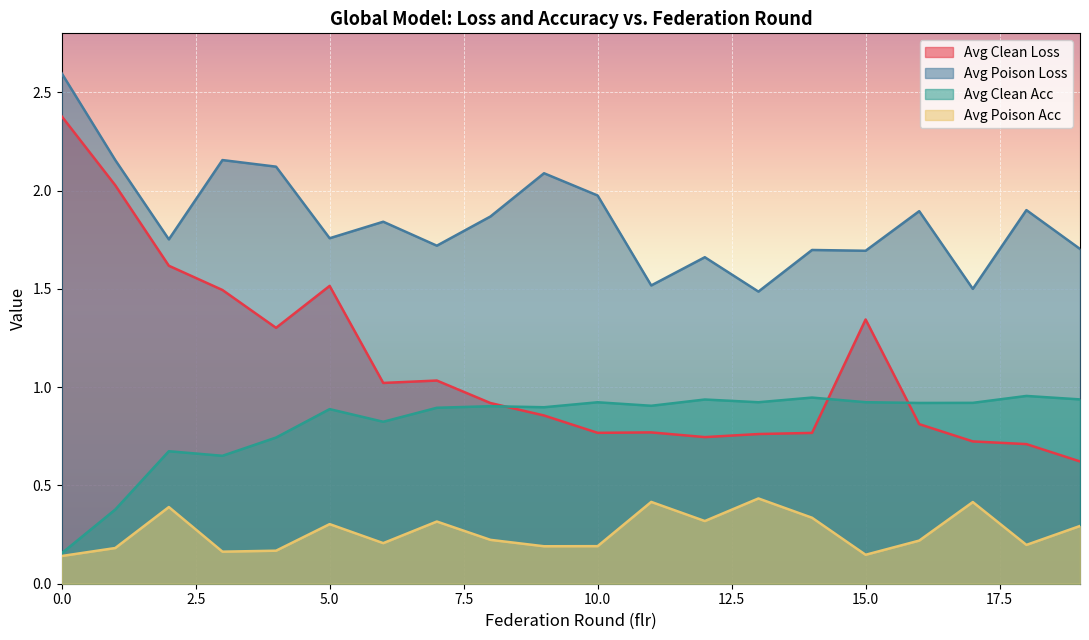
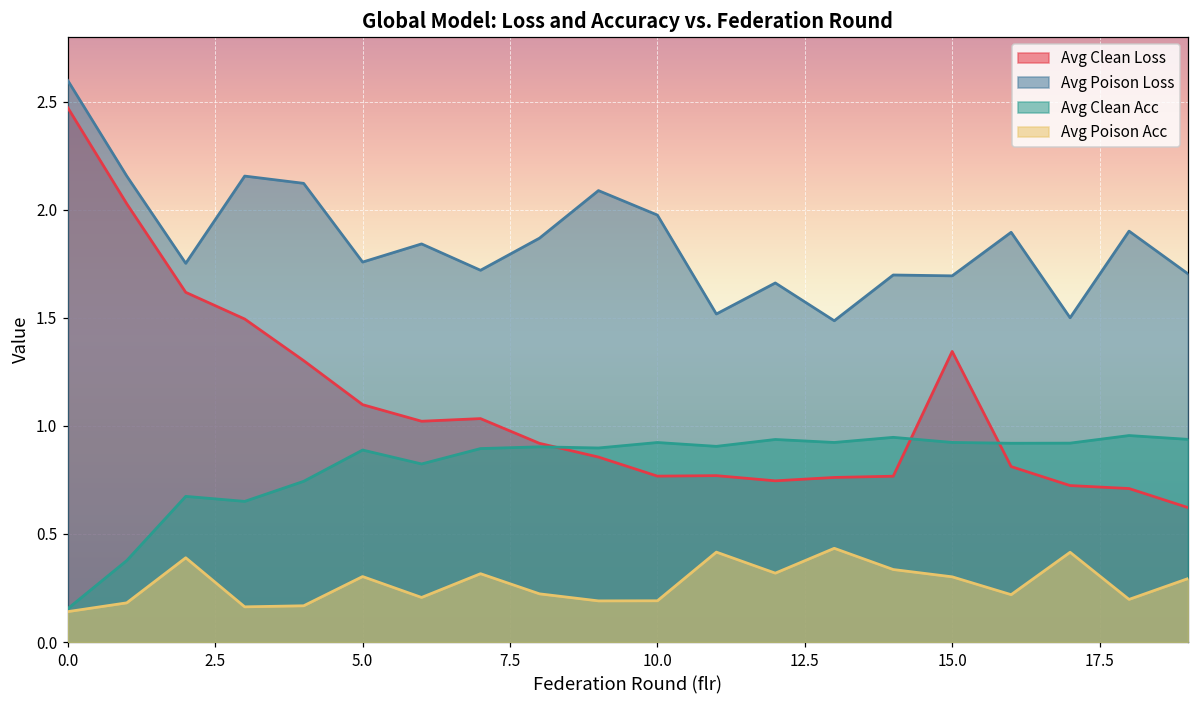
Avg Clean Loss, 0.0: 2.38 -> 2.47
Avg Clean Loss, 5.0: 1.52 -> 1.10
Avg Poison Acc, 15.0: 0.15 -> 0.30
